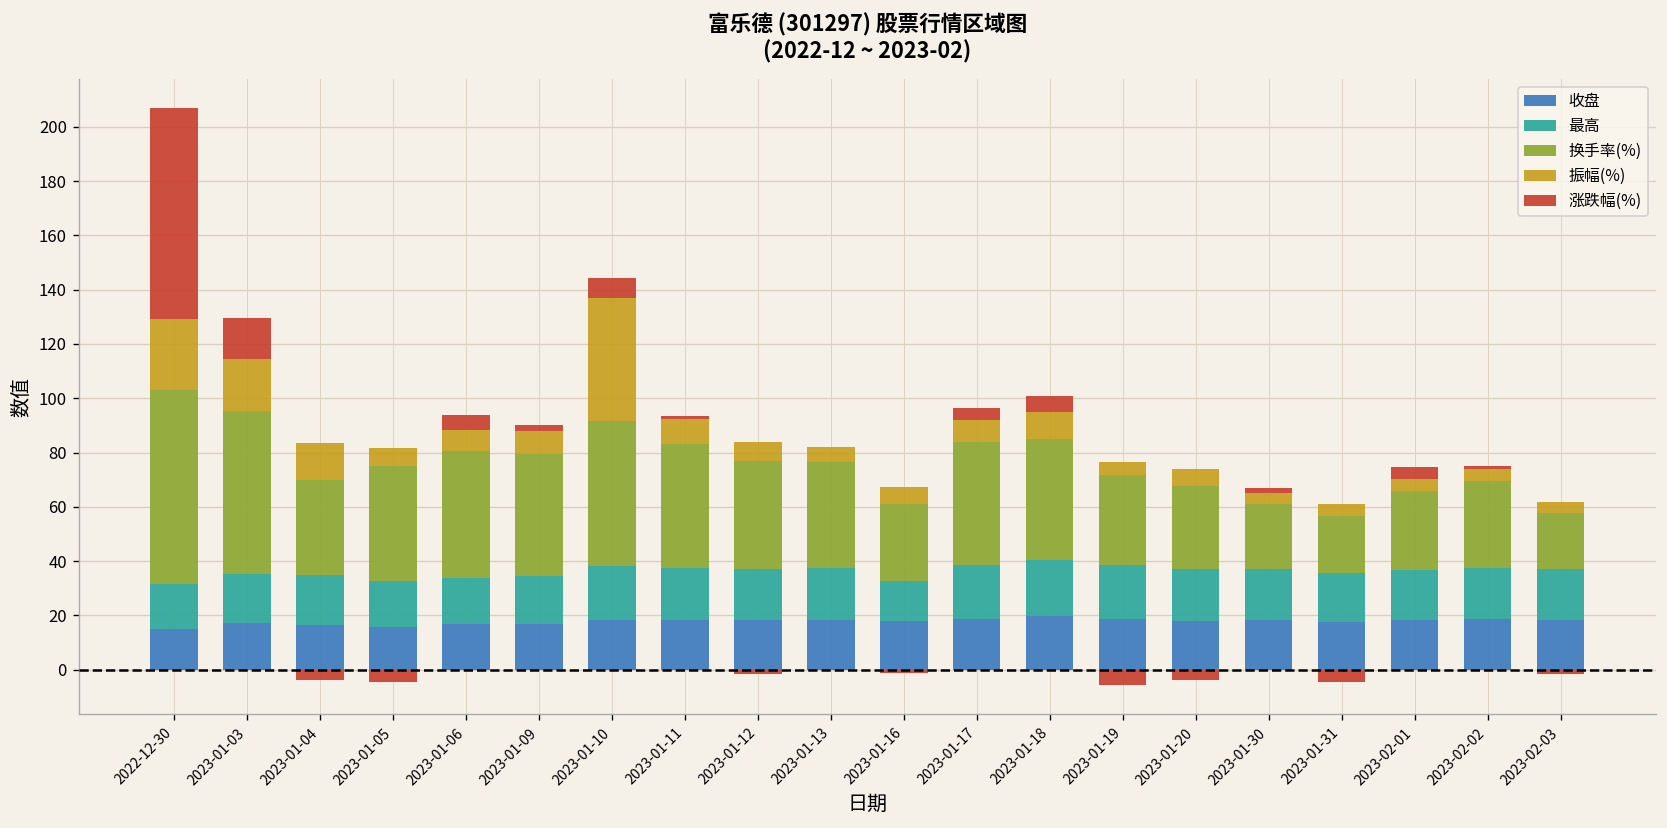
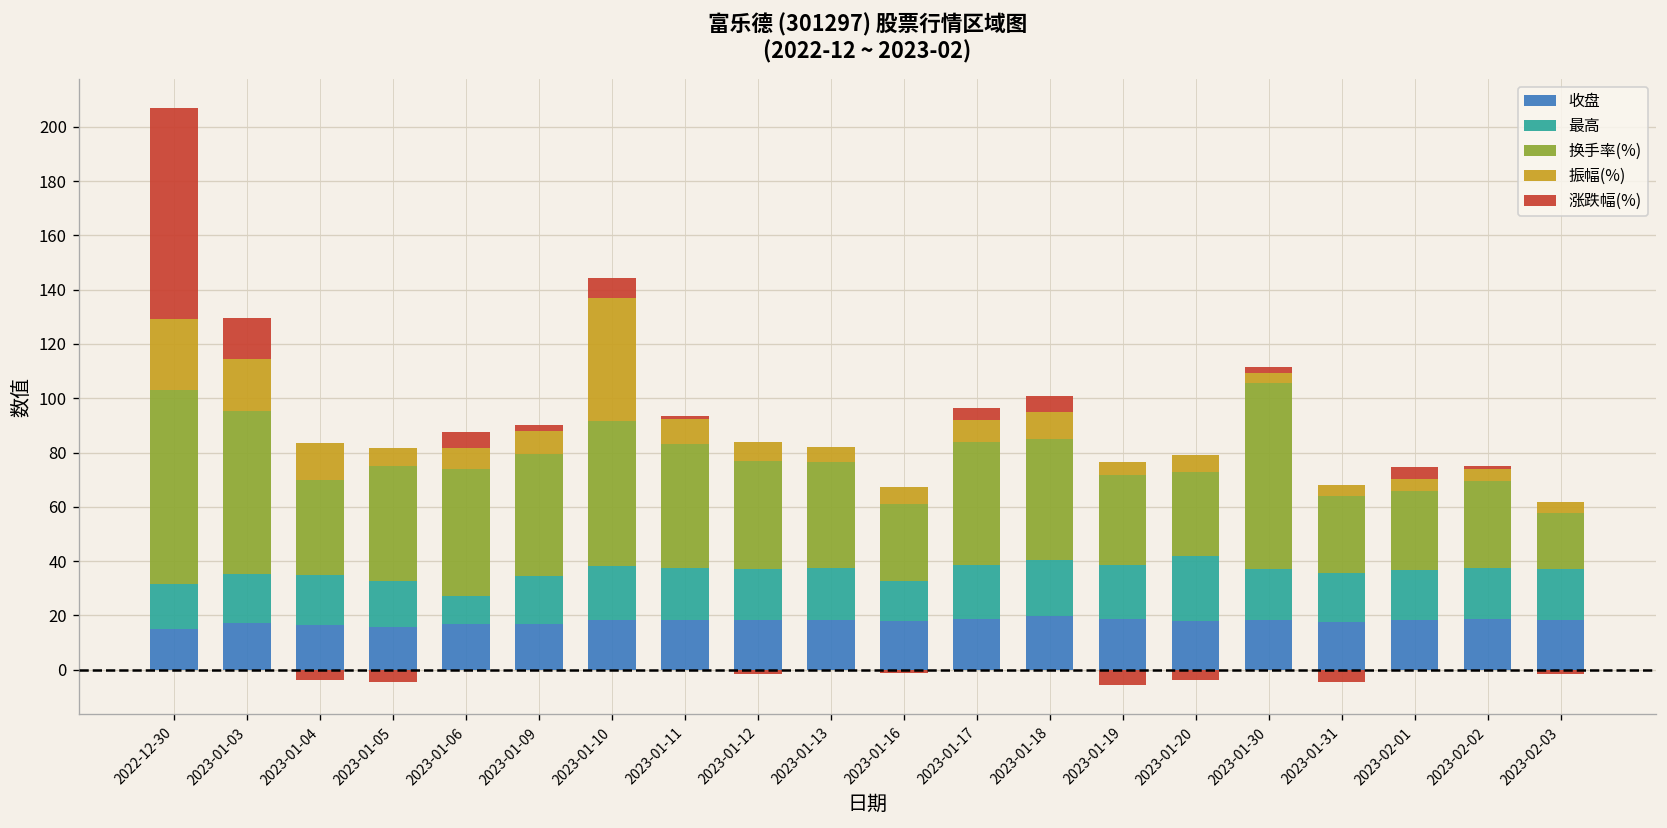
最高, 2023-01-06: 17 -> 11
最高, 2023-01-20: 19 -> 24
换手率(%), 2023-01-30: 24 -> 69
换手率(%), 2023-01-31: 21 -> 28
